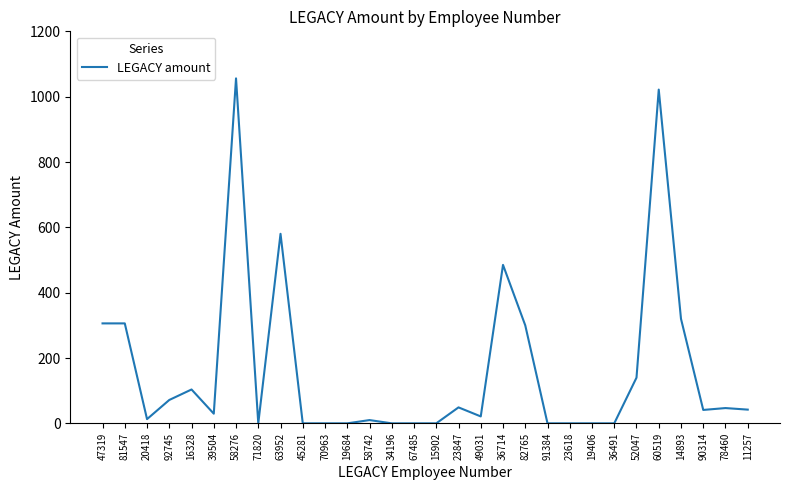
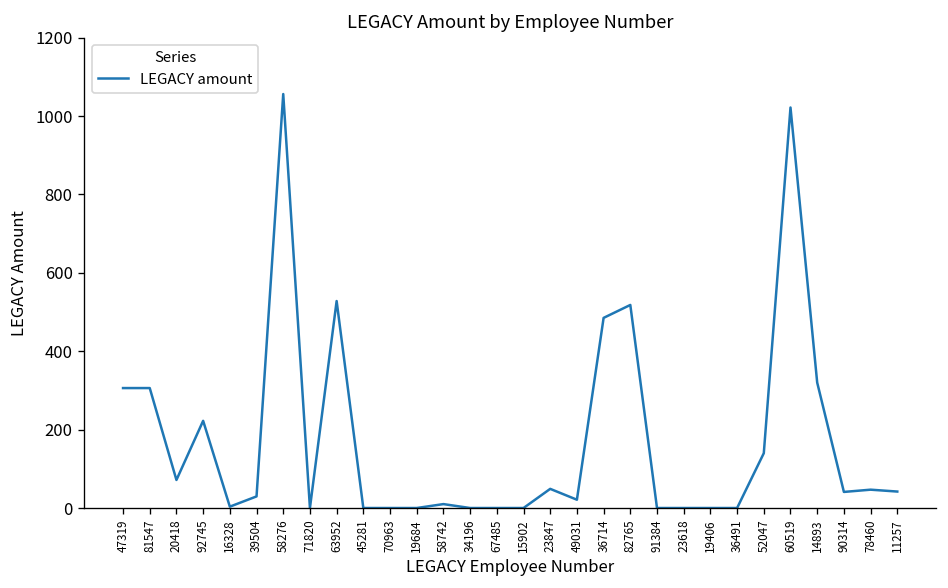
20418: 10 -> 70
92745: 70 -> 220
16328: 100 -> 0
63952: 580 -> 530
82765: 300 -> 520
